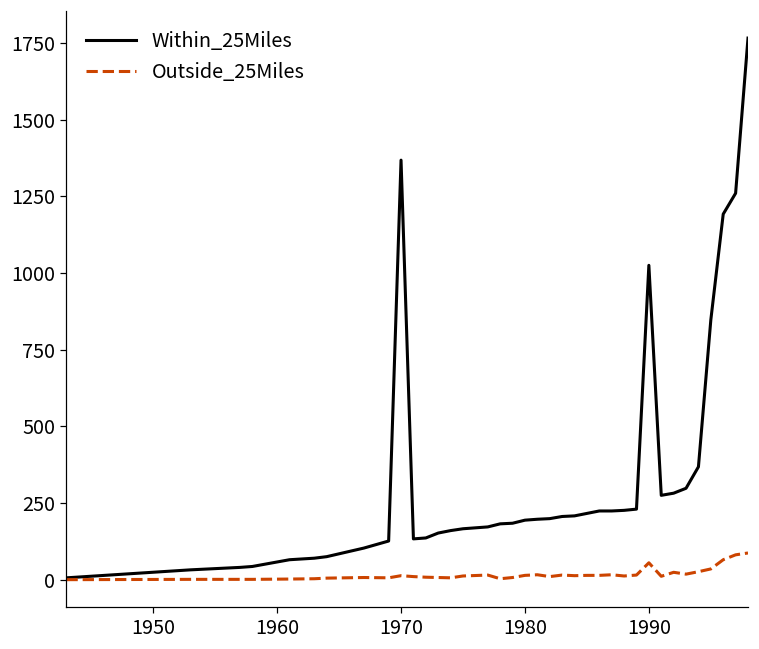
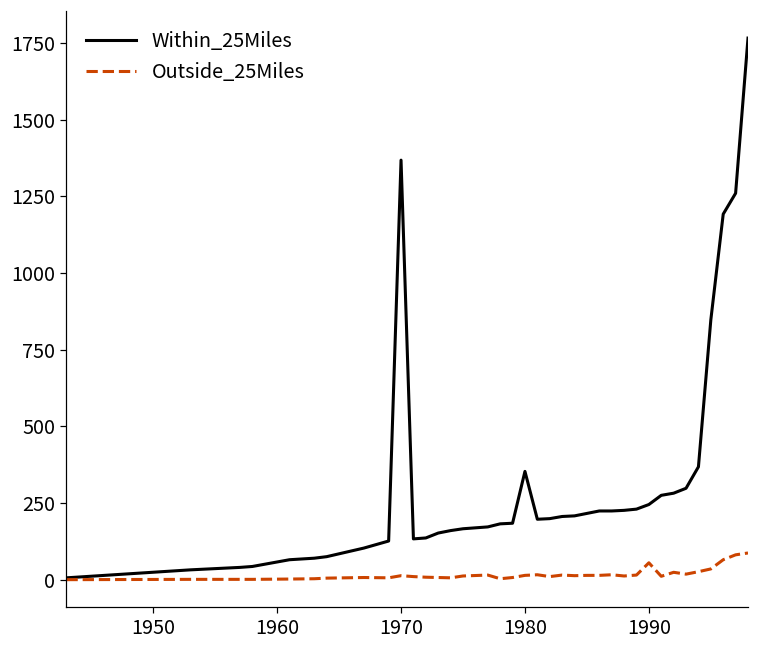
Within_25Miles, 1980: 190 -> 350
Within_25Miles, 1990: 1030 -> 250
